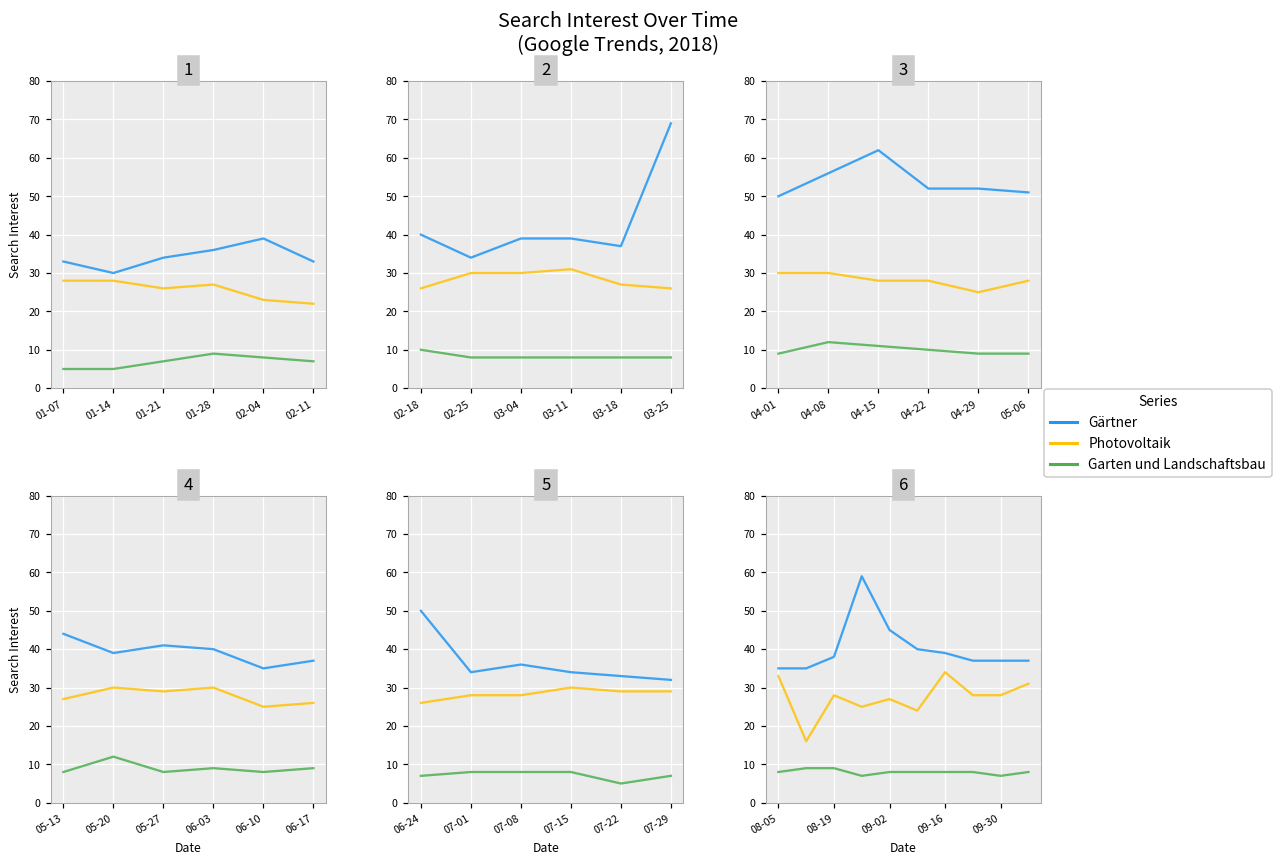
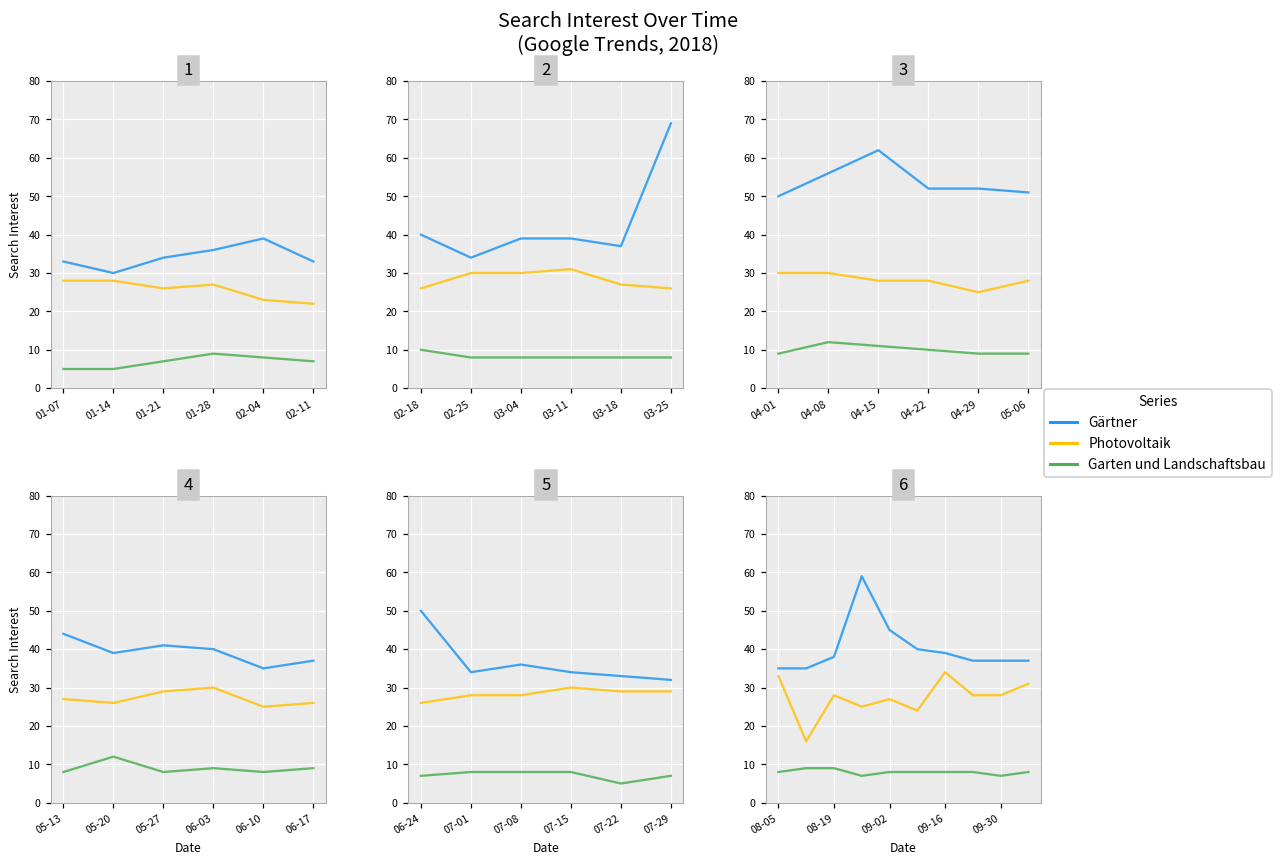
4, Photovoltaik, 05-20: 30 -> 26
